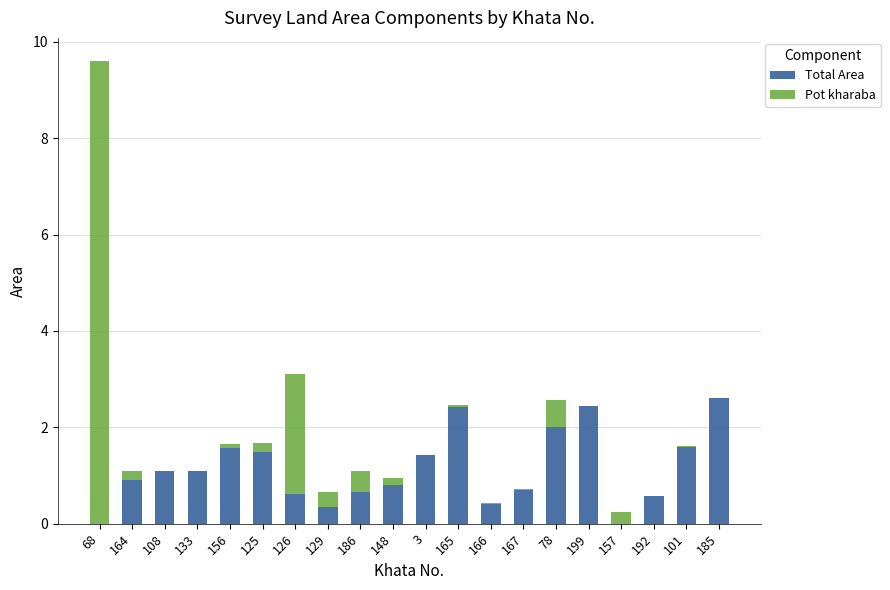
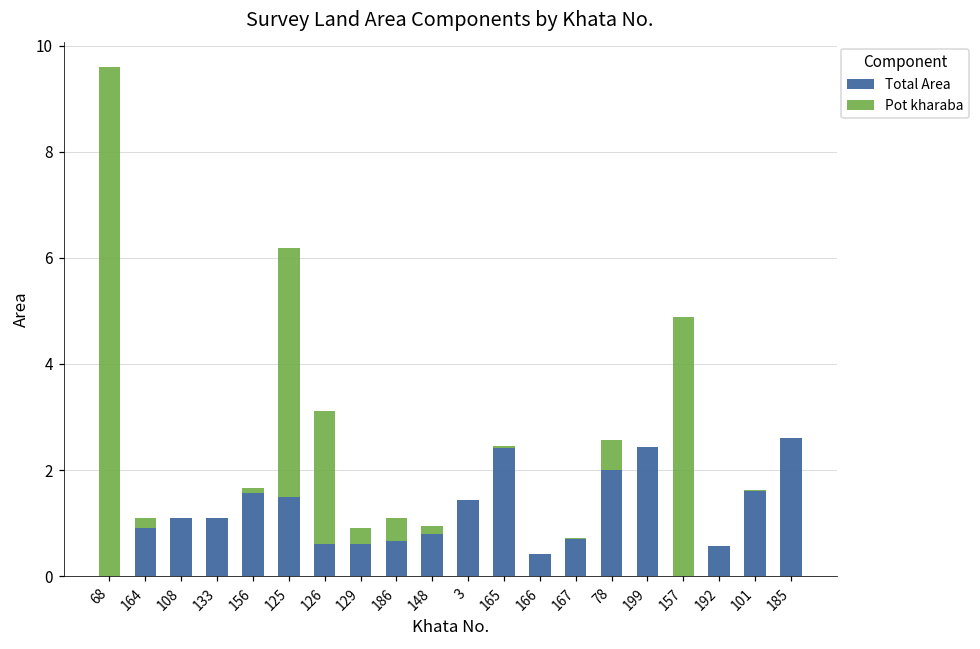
Pot kharaba, 125: 0.2 -> 4.7
Total Area, 129: 0.4 -> 0.6
Pot kharaba, 157: 0.3 -> 4.9
